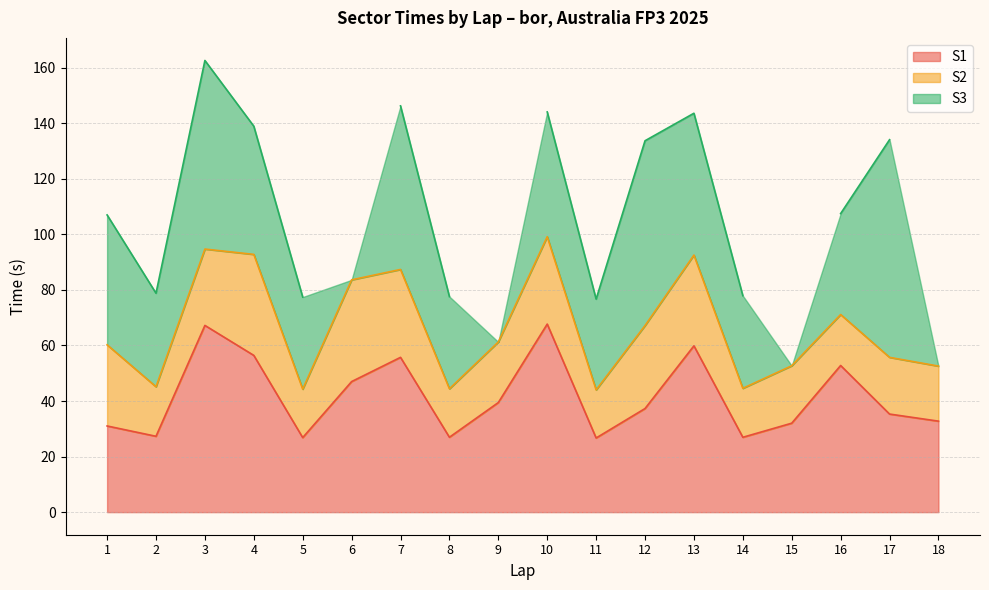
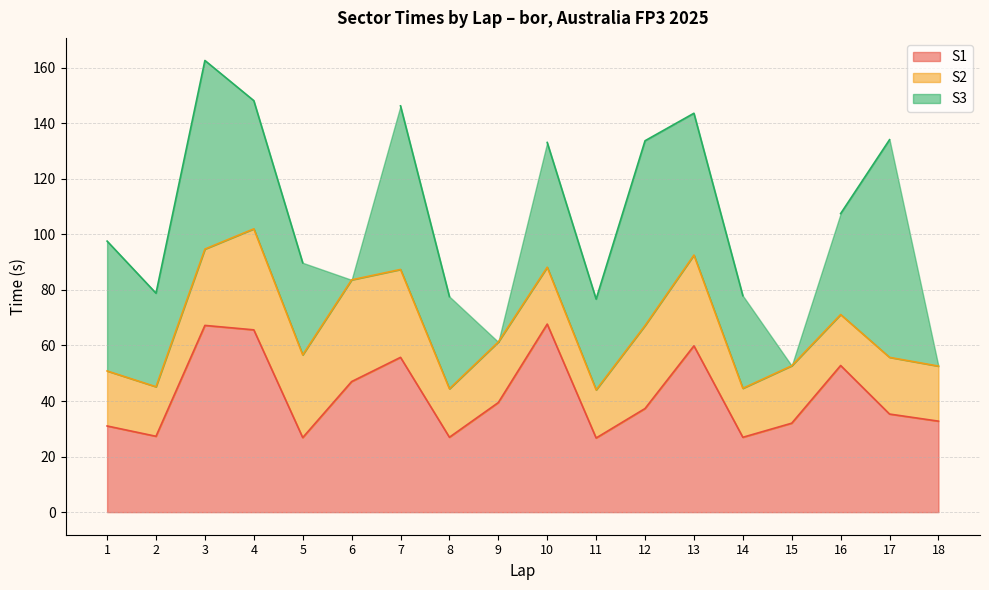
S2, 1: 29 -> 20
S1, 4: 56 -> 66
S2, 5: 17 -> 30
S2, 10: 31 -> 20
